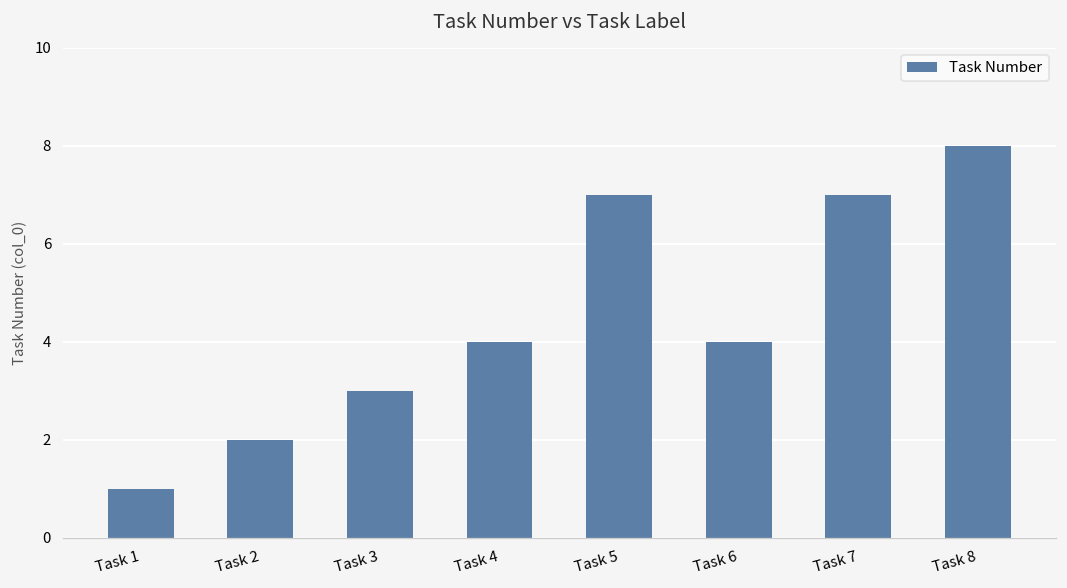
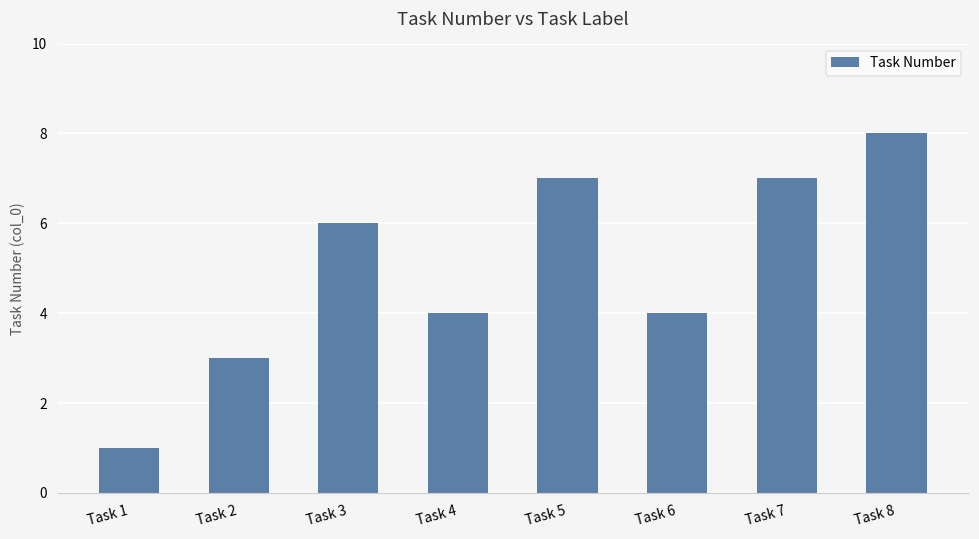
Task 2: 2 -> 3
Task 3: 3 -> 6
